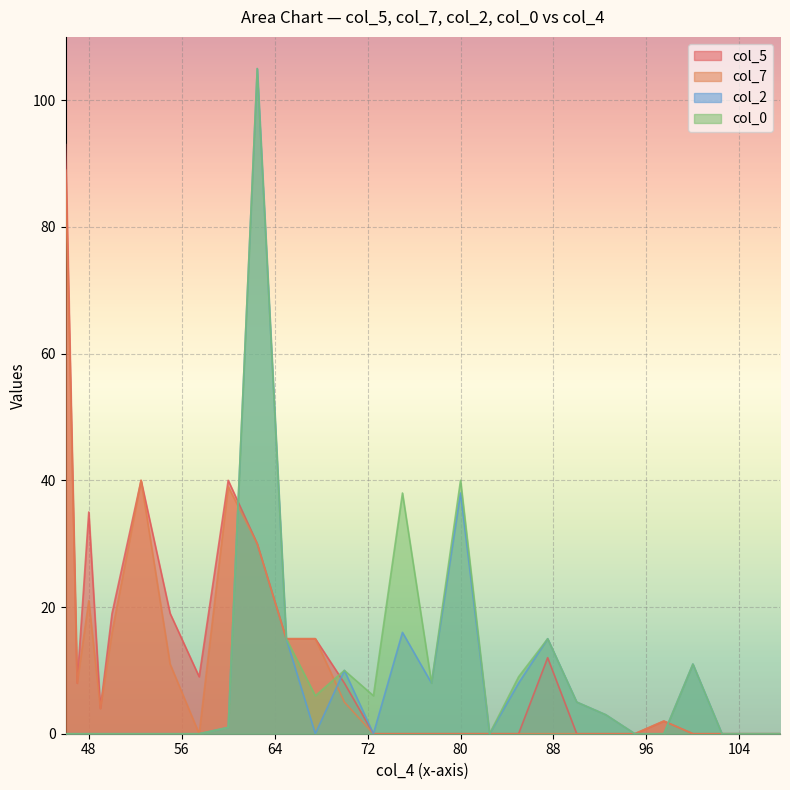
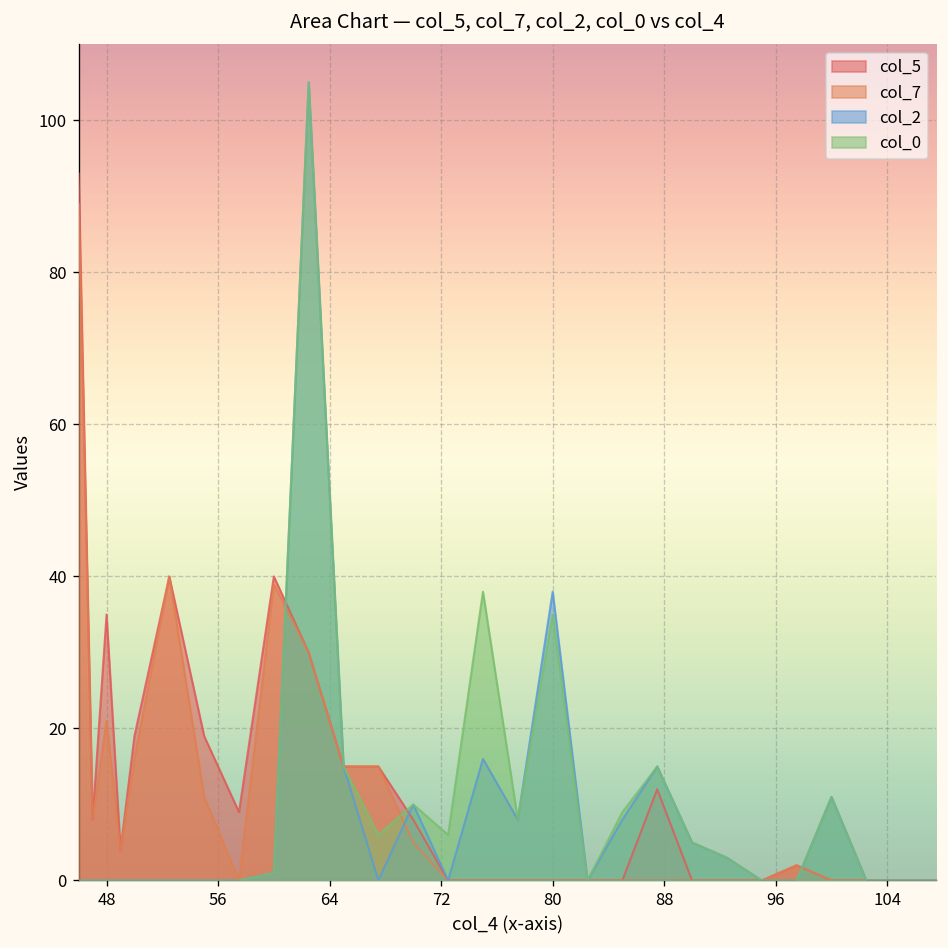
col_0, 80: 40 -> 35
